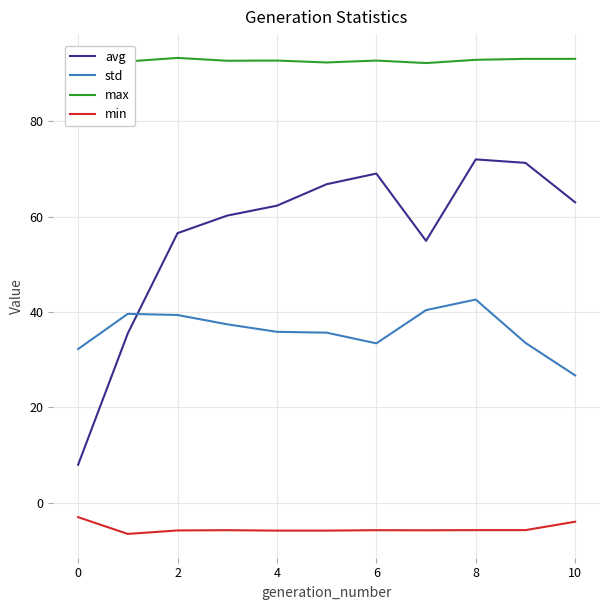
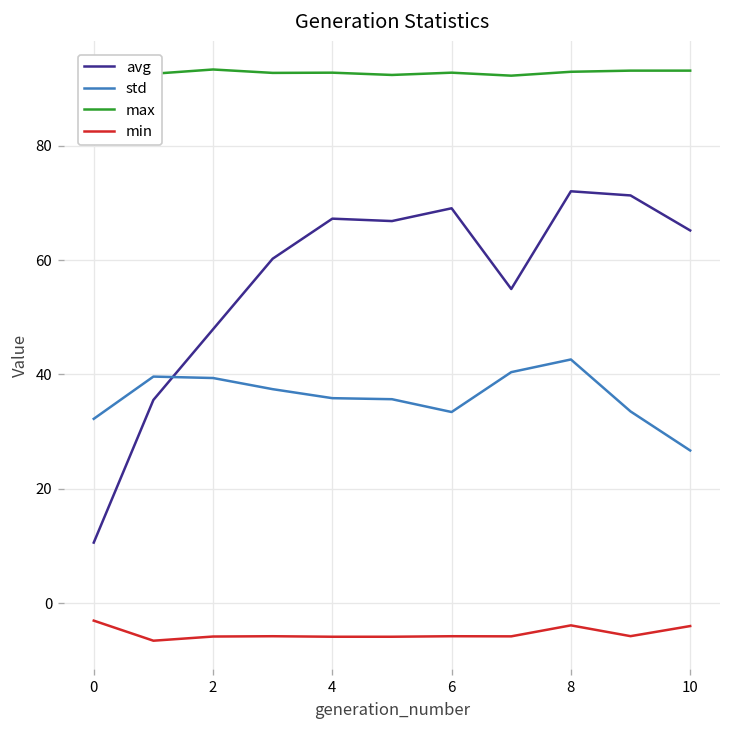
avg, 0: 8 -> 11
avg, 2: 57 -> 48
avg, 4: 62 -> 67
min, 8: -6 -> -4
avg, 10: 63 -> 65
